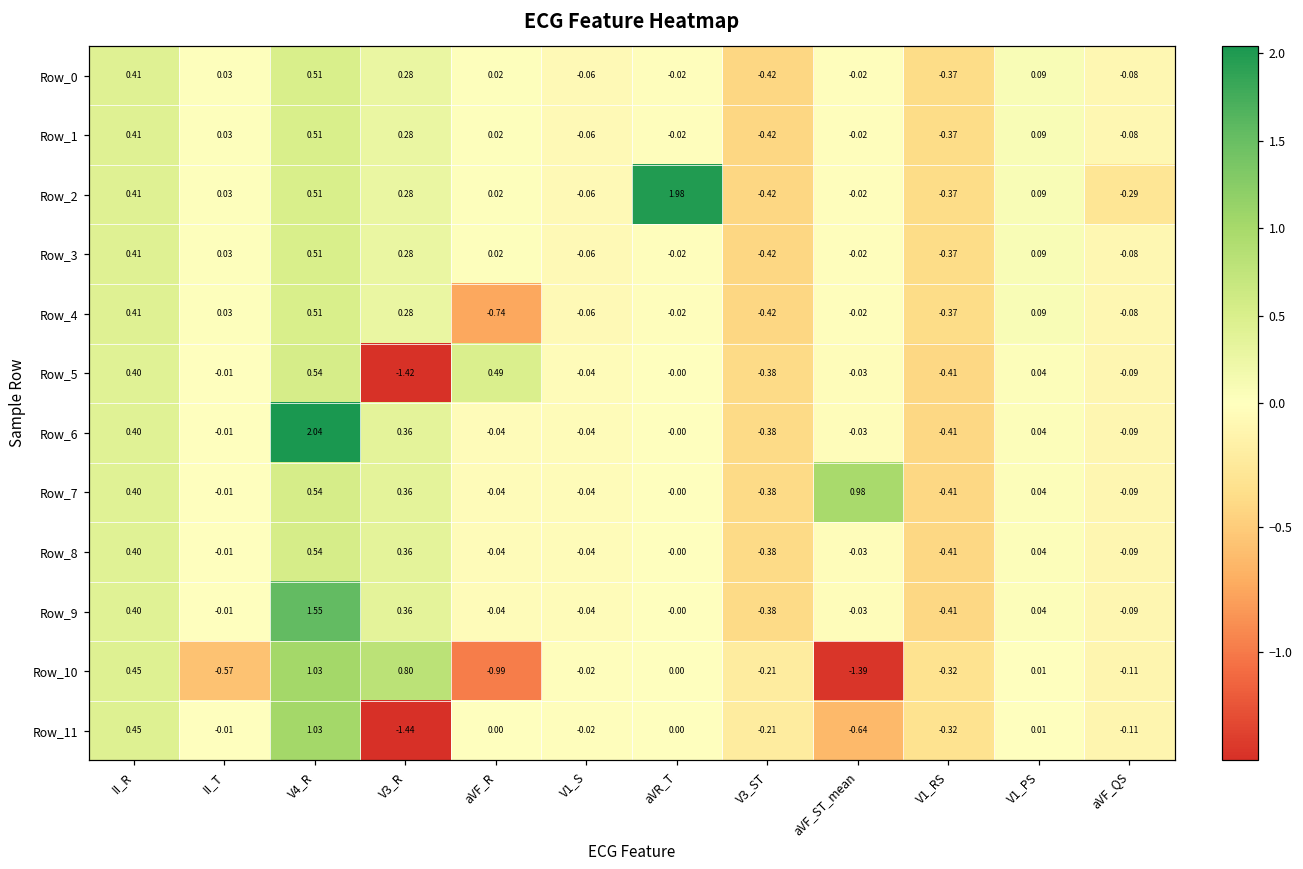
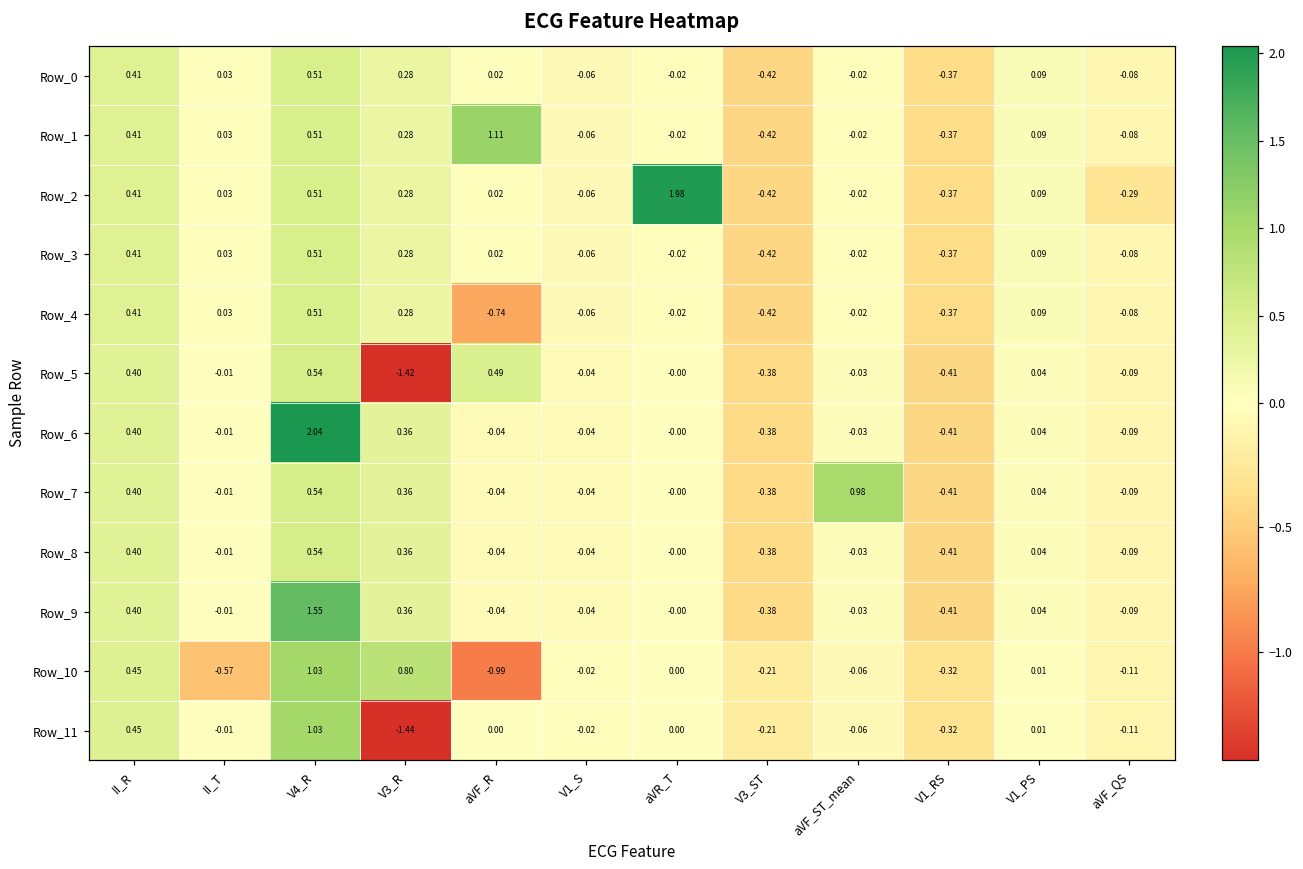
Row_1, aVF_R: 0.02 -> 1.11
Row_10, aVF_ST_mean: -1.39 -> -0.06
Row_11, aVF_ST_mean: -0.64 -> -0.06
